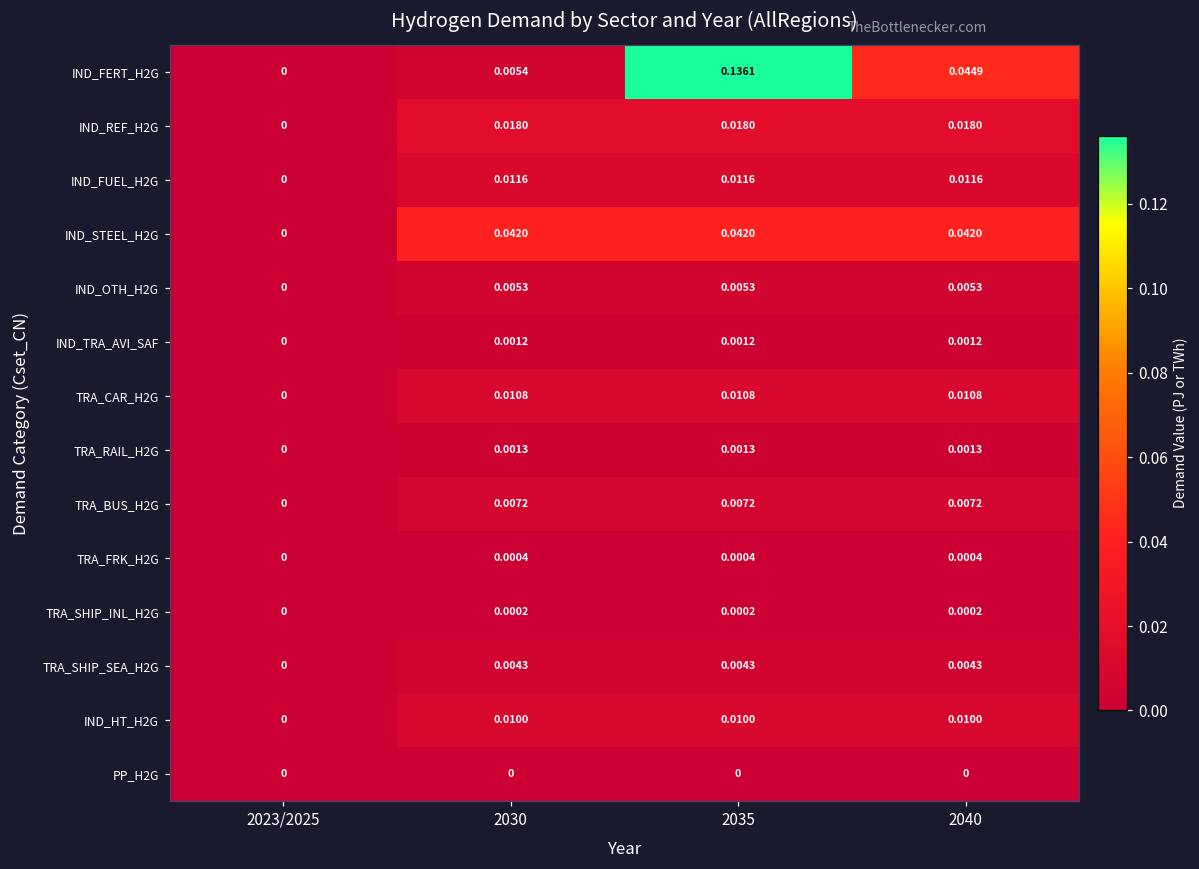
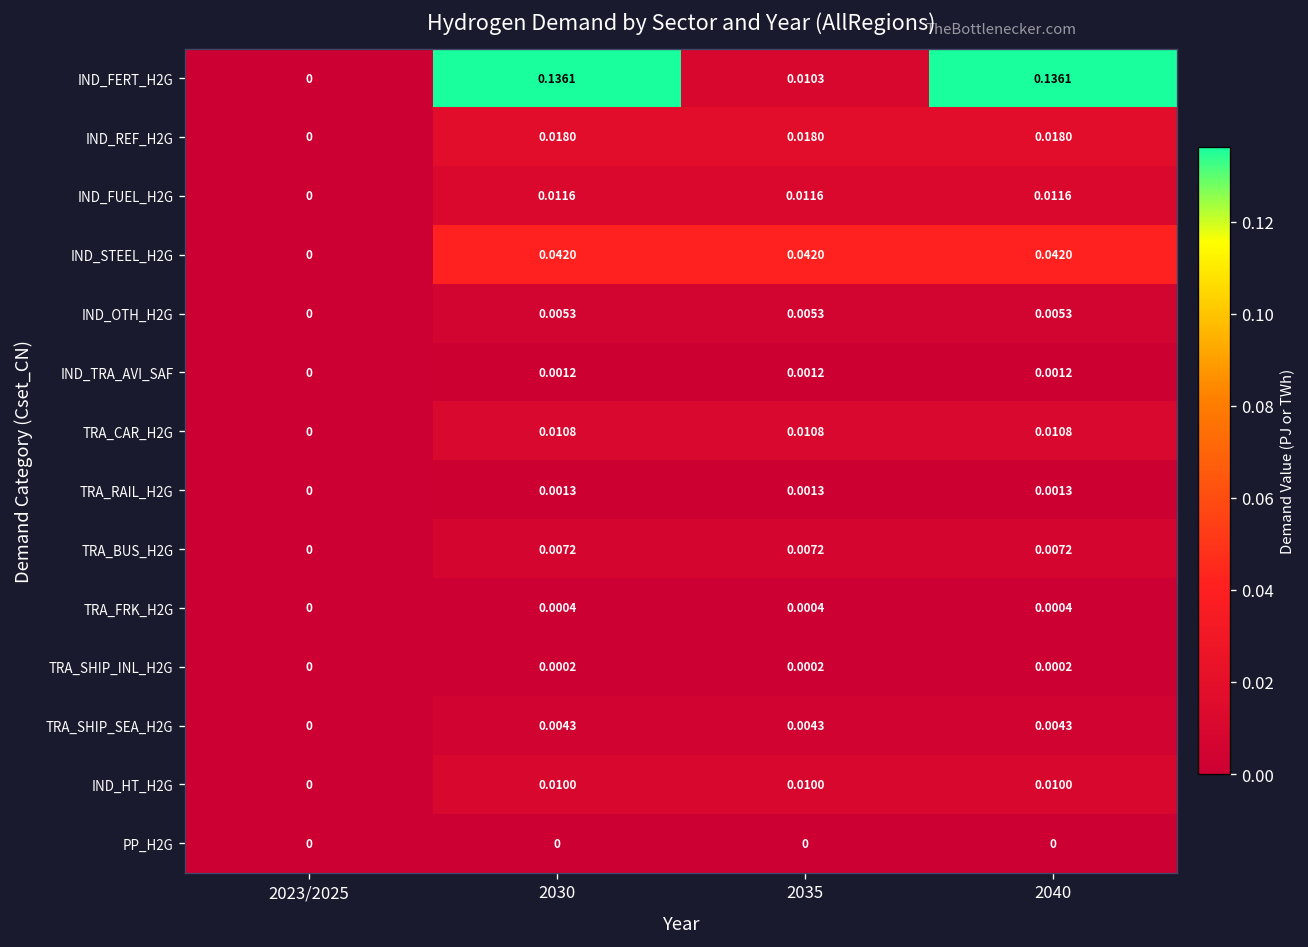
IND_FERT_H2G, 2030: 0.0054 -> 0.1361
IND_FERT_H2G, 2035: 0.1361 -> 0.0103
IND_FERT_H2G, 2040: 0.0449 -> 0.1361
